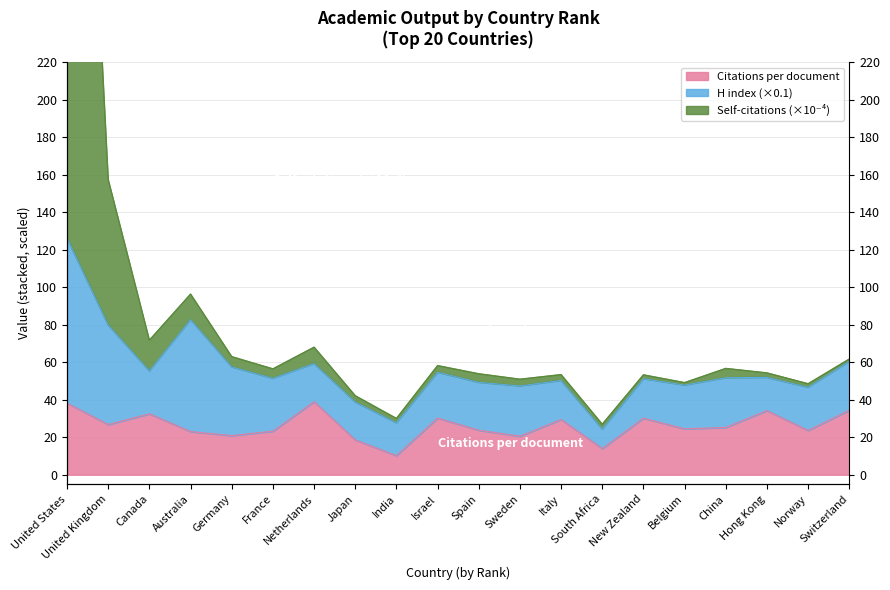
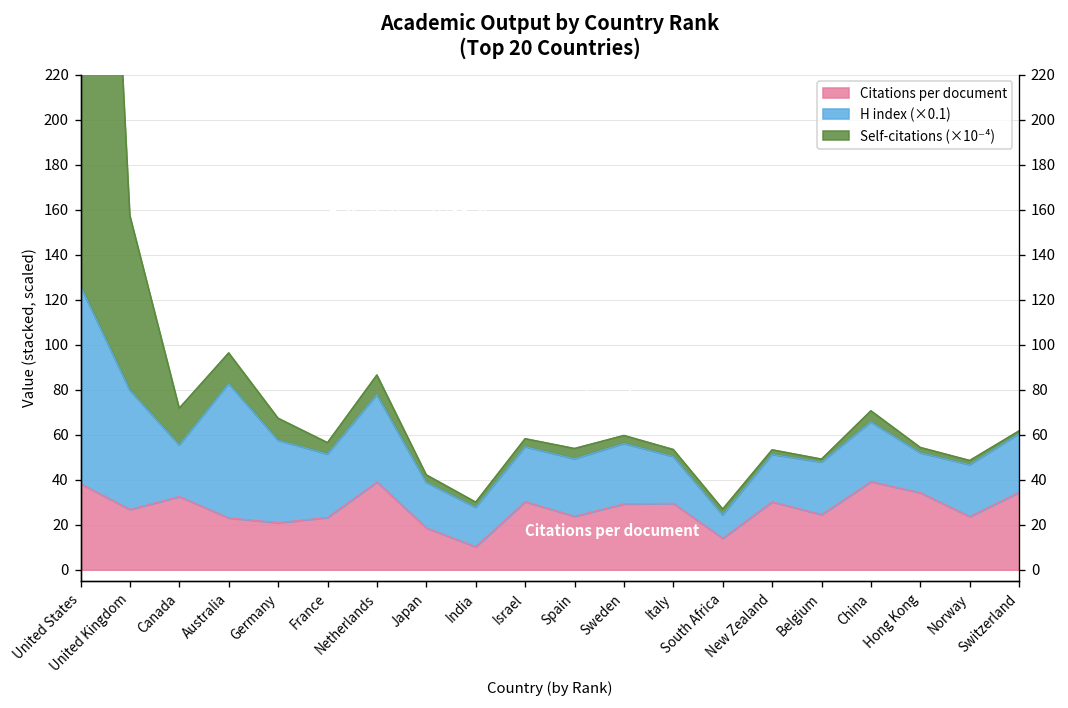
Self-citations (×10⁻⁴), Germany: 5 -> 10
H index (×0.1), Netherlands: 20 -> 39
Citations per document, Sweden: 21 -> 29
Citations per document, China: 25 -> 39
